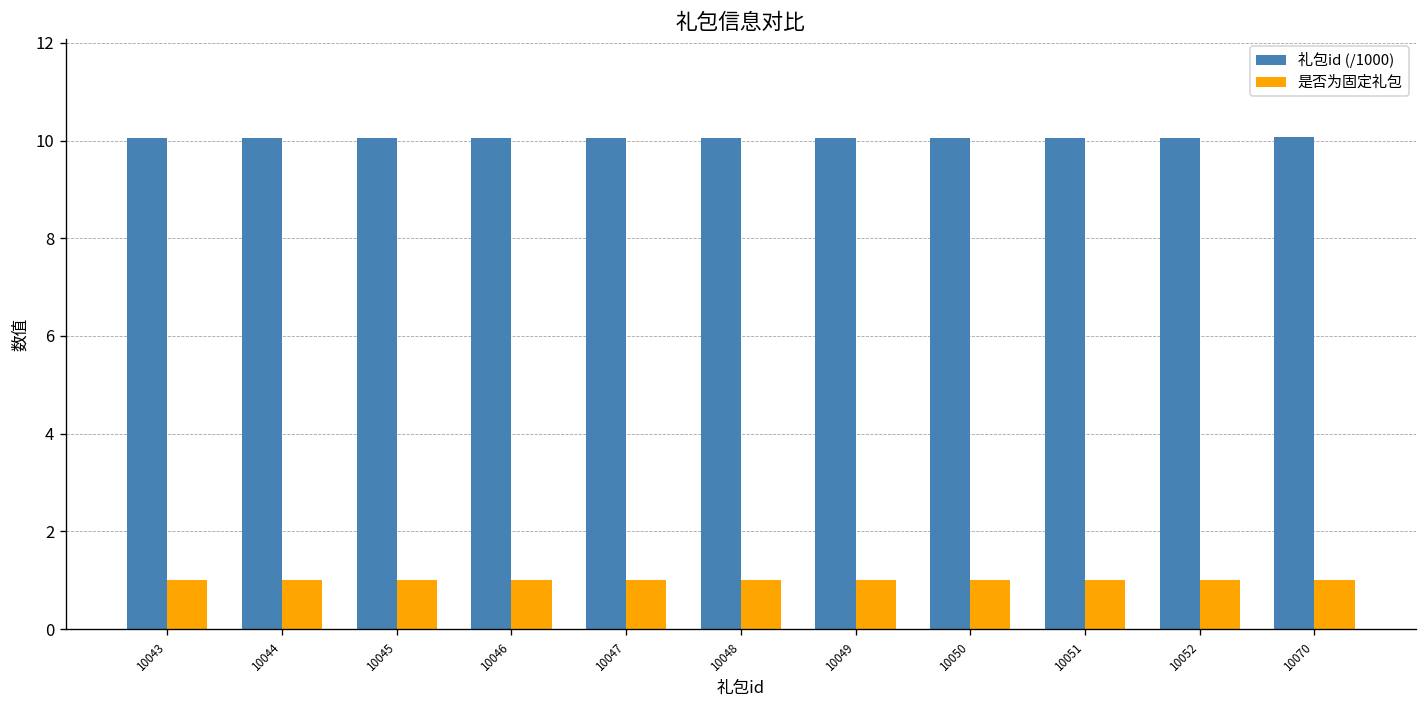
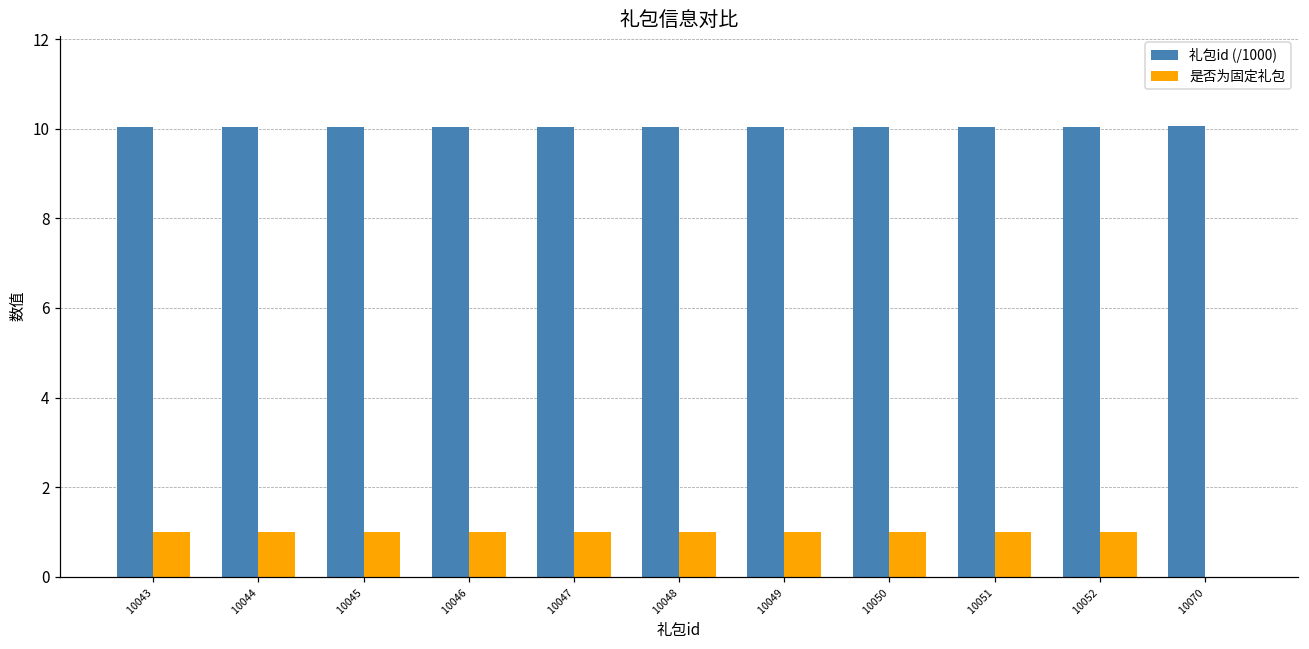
是否为固定礼包, 10070: 1 -> 0
